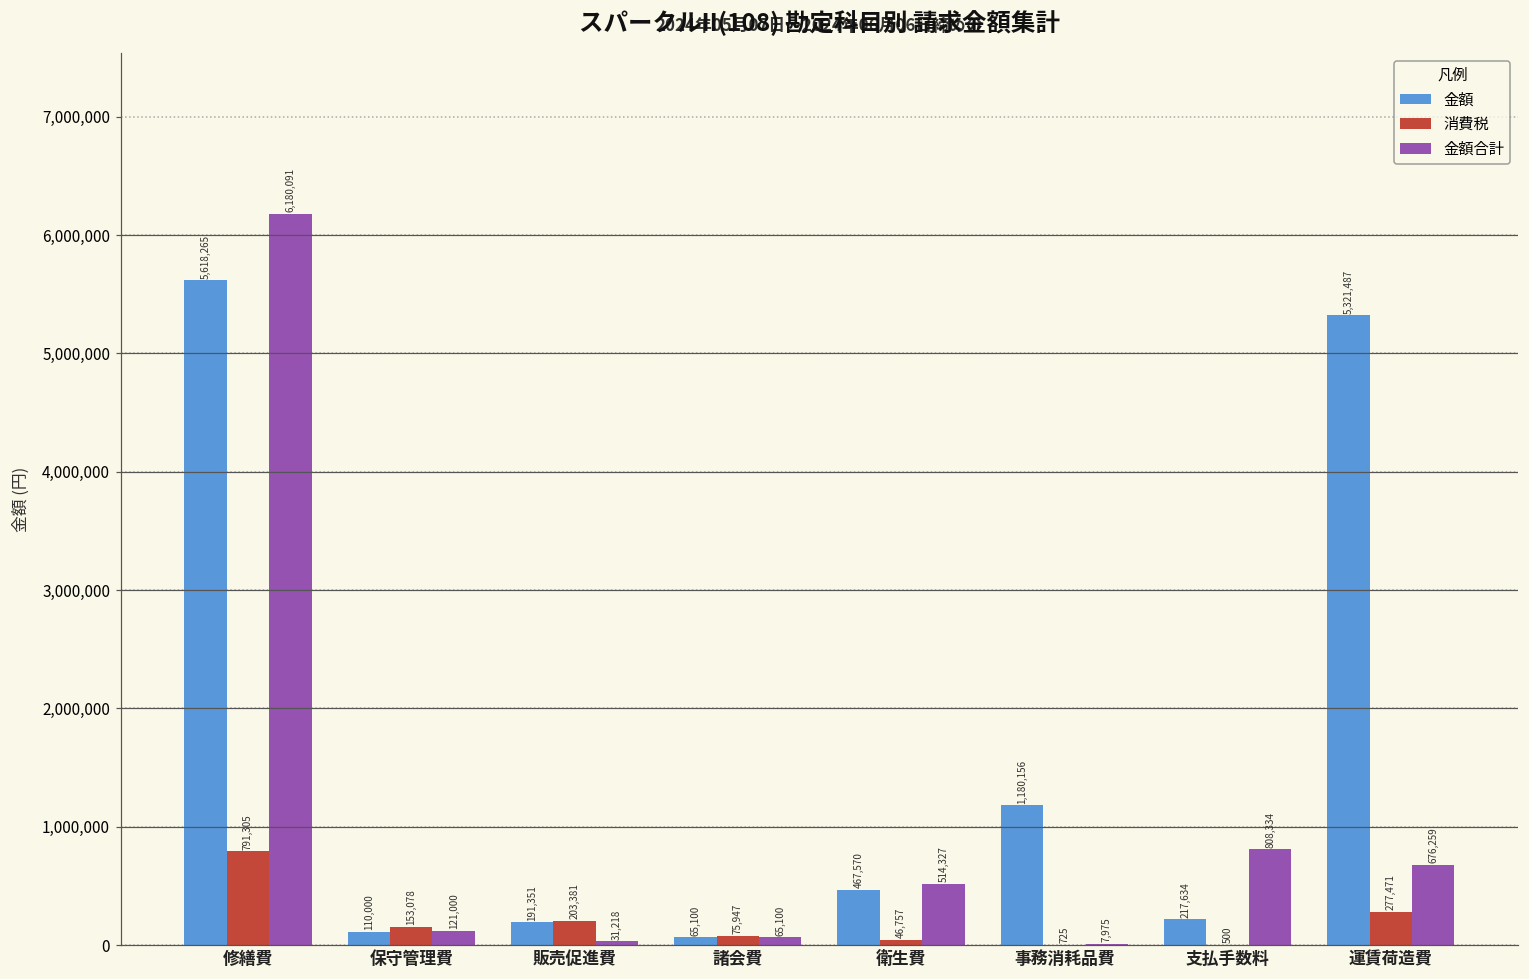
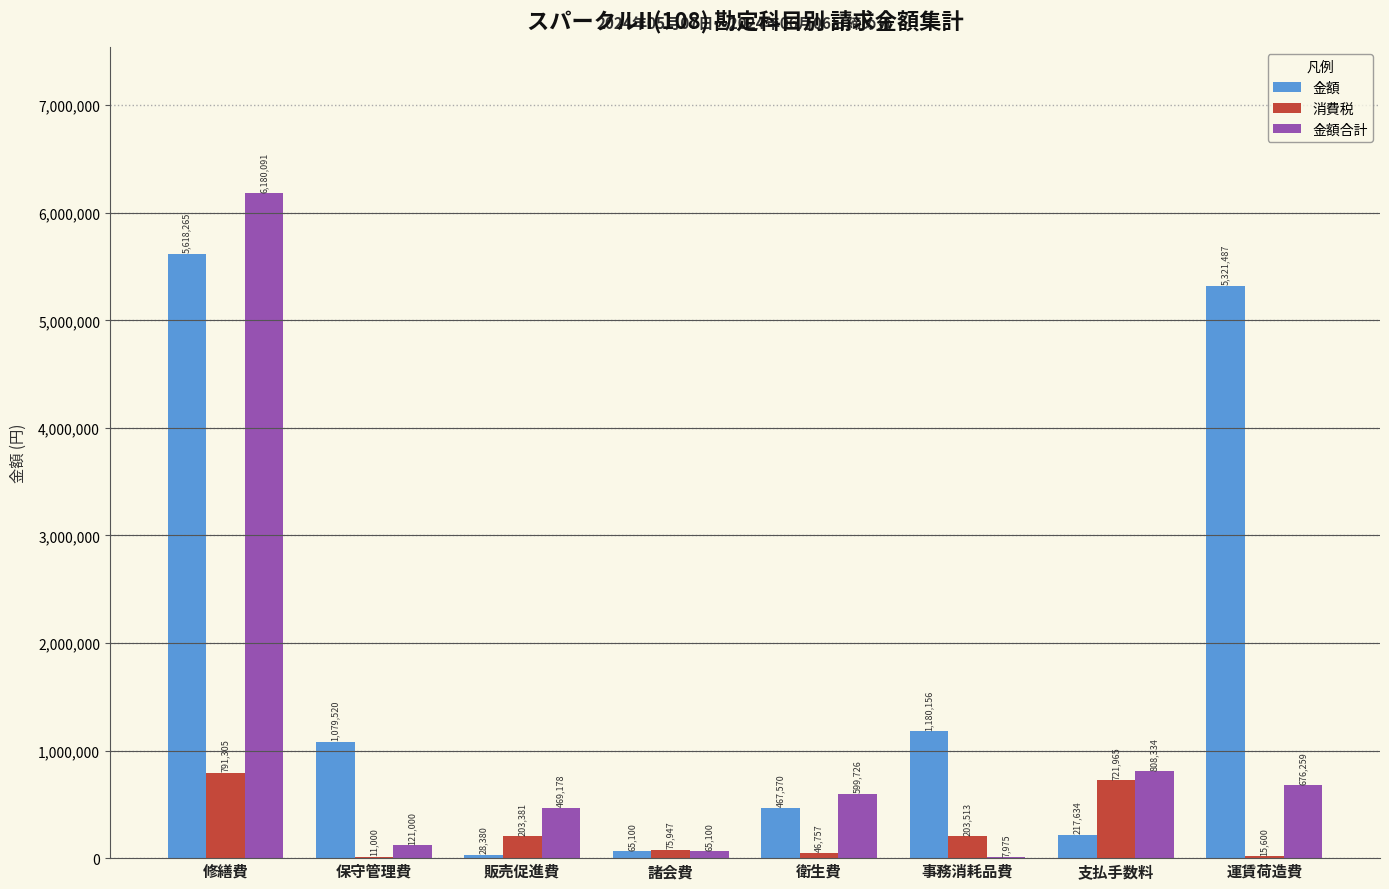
金額, 保守管理費: 110,000 -> 1,079,520
消費税, 保守管理費: 153,078 -> 11,000
金額, 販売促進費: 191,351 -> 28,380
金額合計, 販売促進費: 31,218 -> 469,178
金額合計, 衛生費: 514,327 -> 599,726
消費税, 事務消耗品費: 725 -> 203,513
消費税, 支払手数料: 500 -> 721,965
消費税, 運賃荷造費: 277,471 -> 15,600
